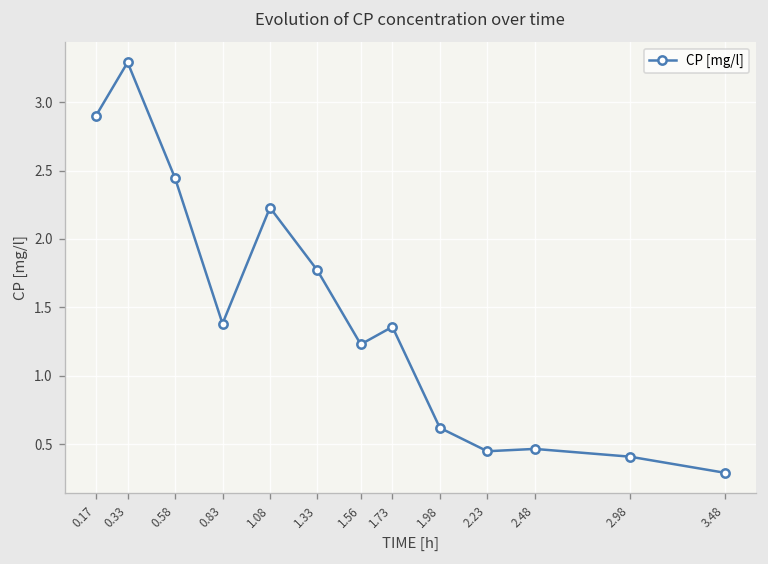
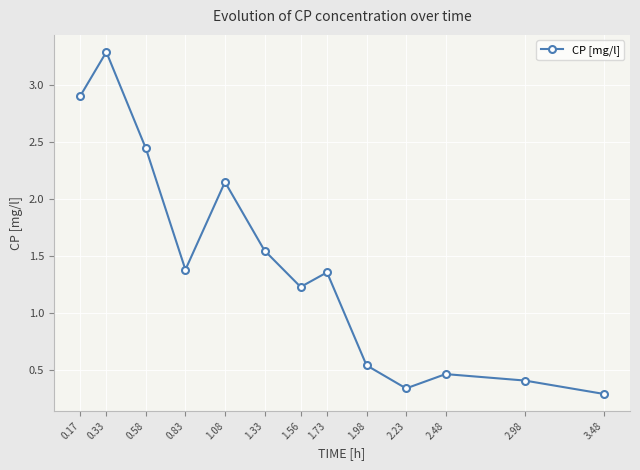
1.08: 2.23 -> 2.15
1.33: 1.77 -> 1.55
1.98: 0.62 -> 0.54
2.23: 0.45 -> 0.34
